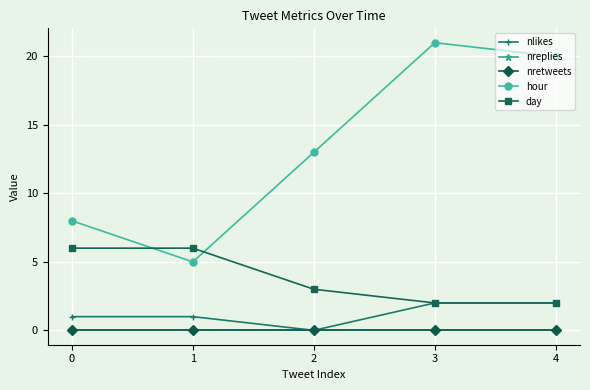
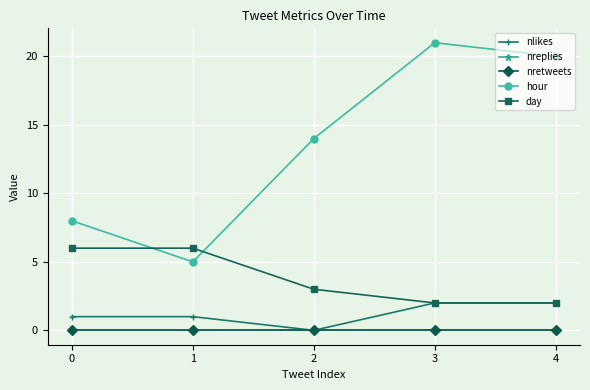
hour, 2: 13 -> 14
